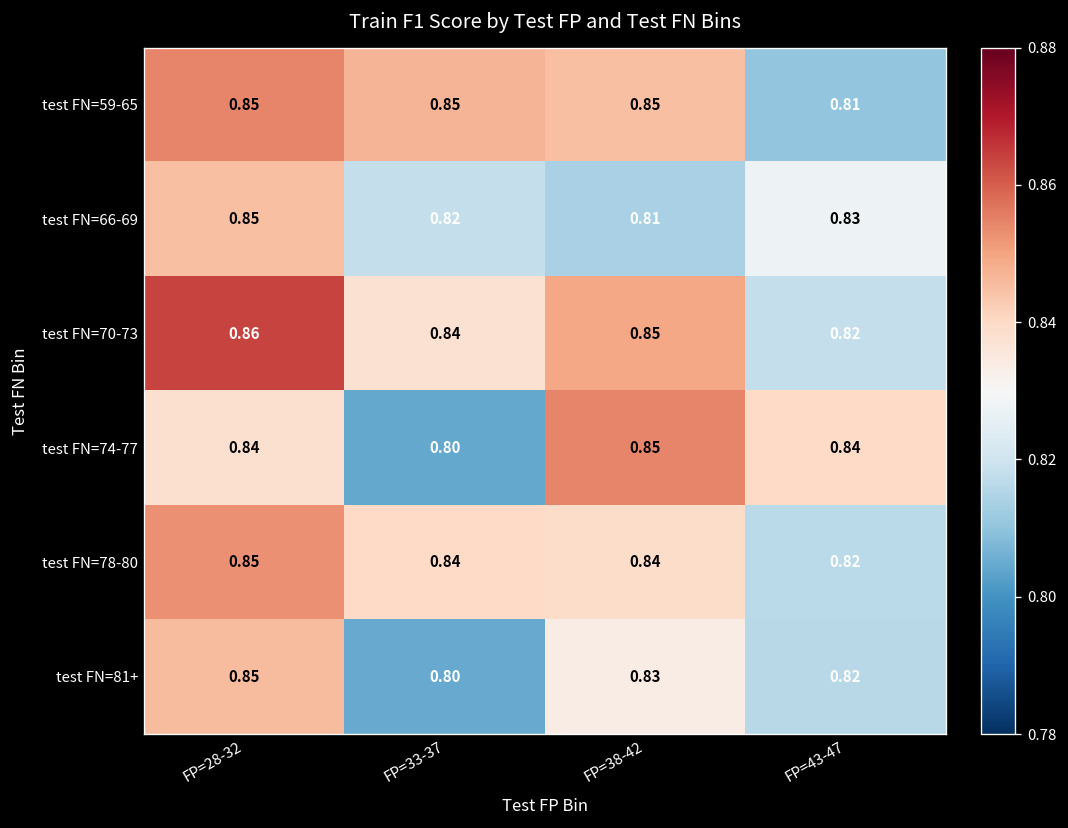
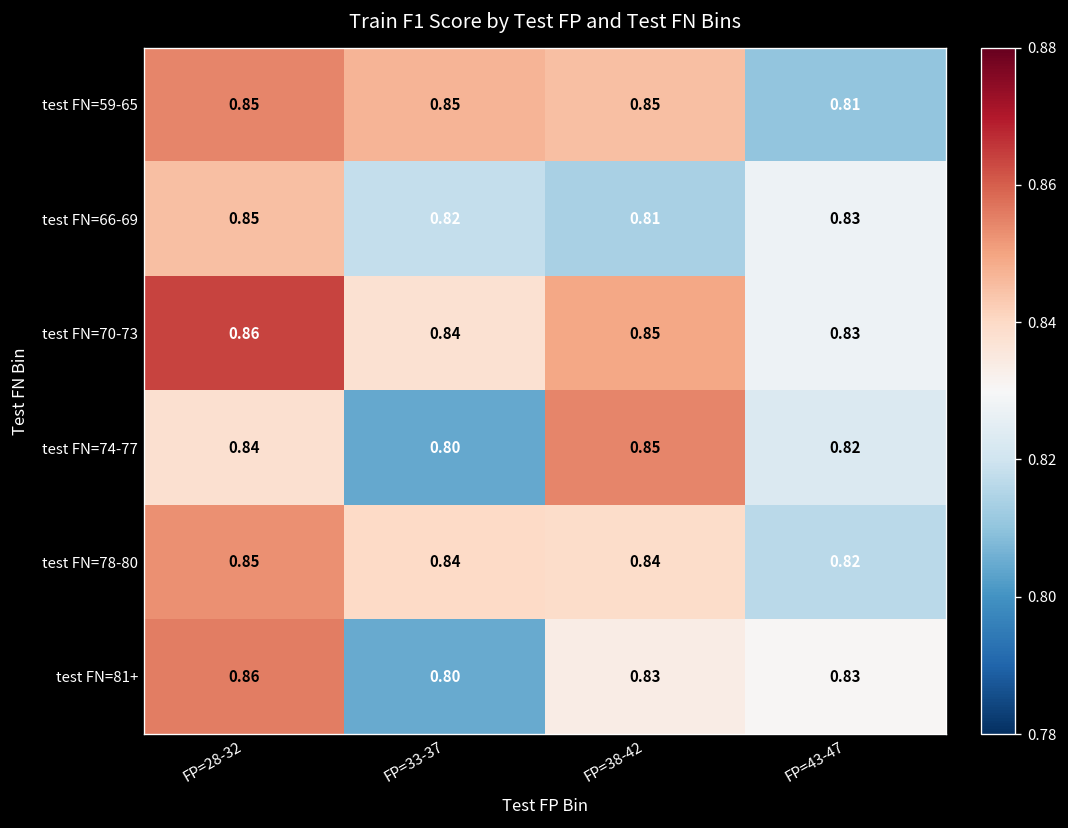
test FN=70-73, FP=43-47: 0.82 -> 0.83
test FN=74-77, FP=43-47: 0.84 -> 0.82
test FN=81+, FP=28-32: 0.85 -> 0.86
test FN=81+, FP=43-47: 0.82 -> 0.83
